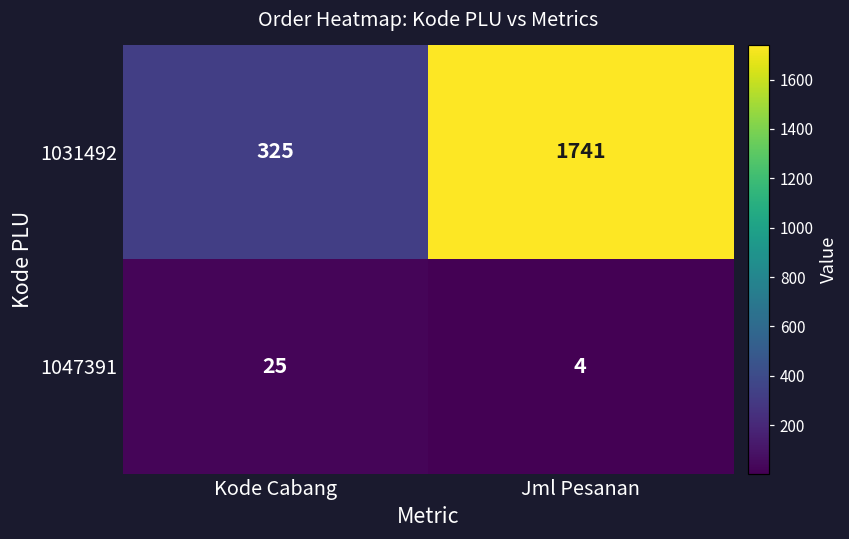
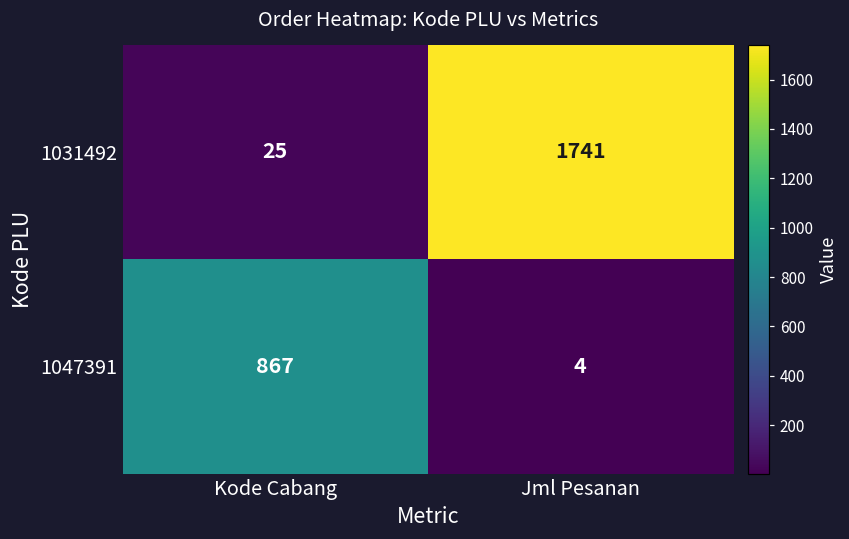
1031492, Kode Cabang: 325 -> 25
1047391, Kode Cabang: 25 -> 867
